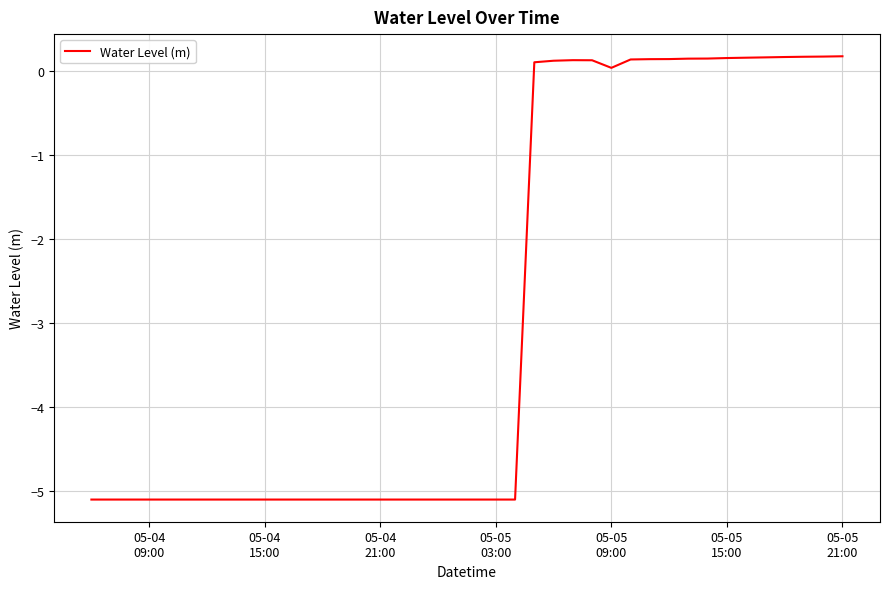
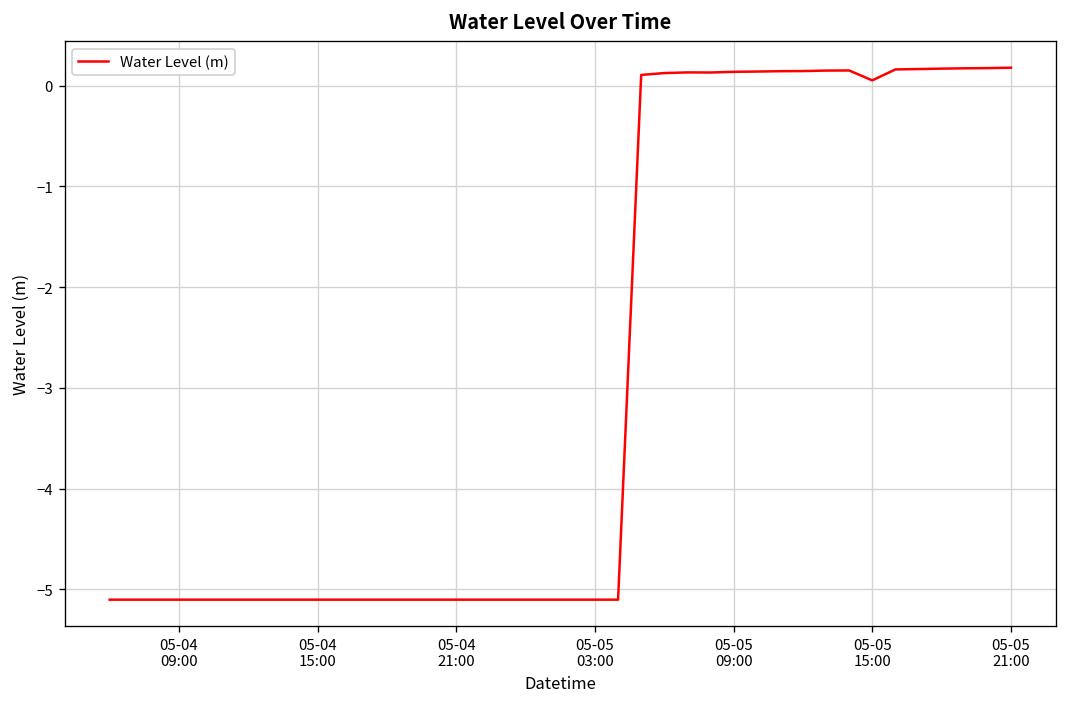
05-05 09:00: 0.0 -> 0.1
05-05 15:00: 0.2 -> 0.1
